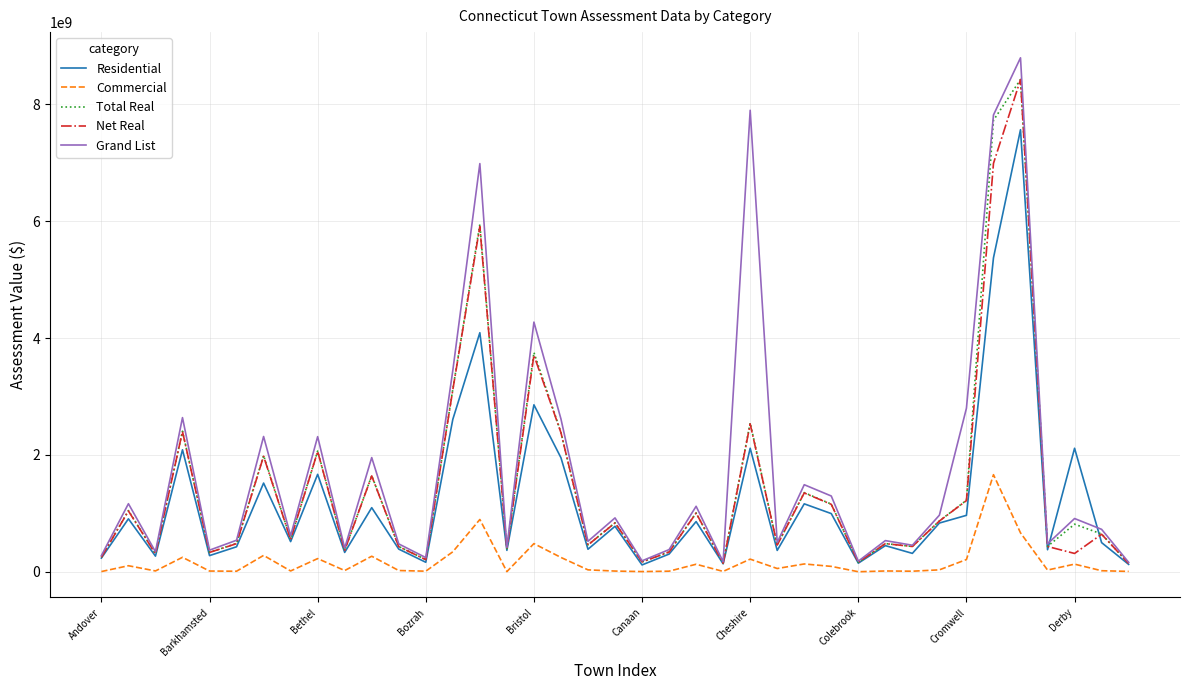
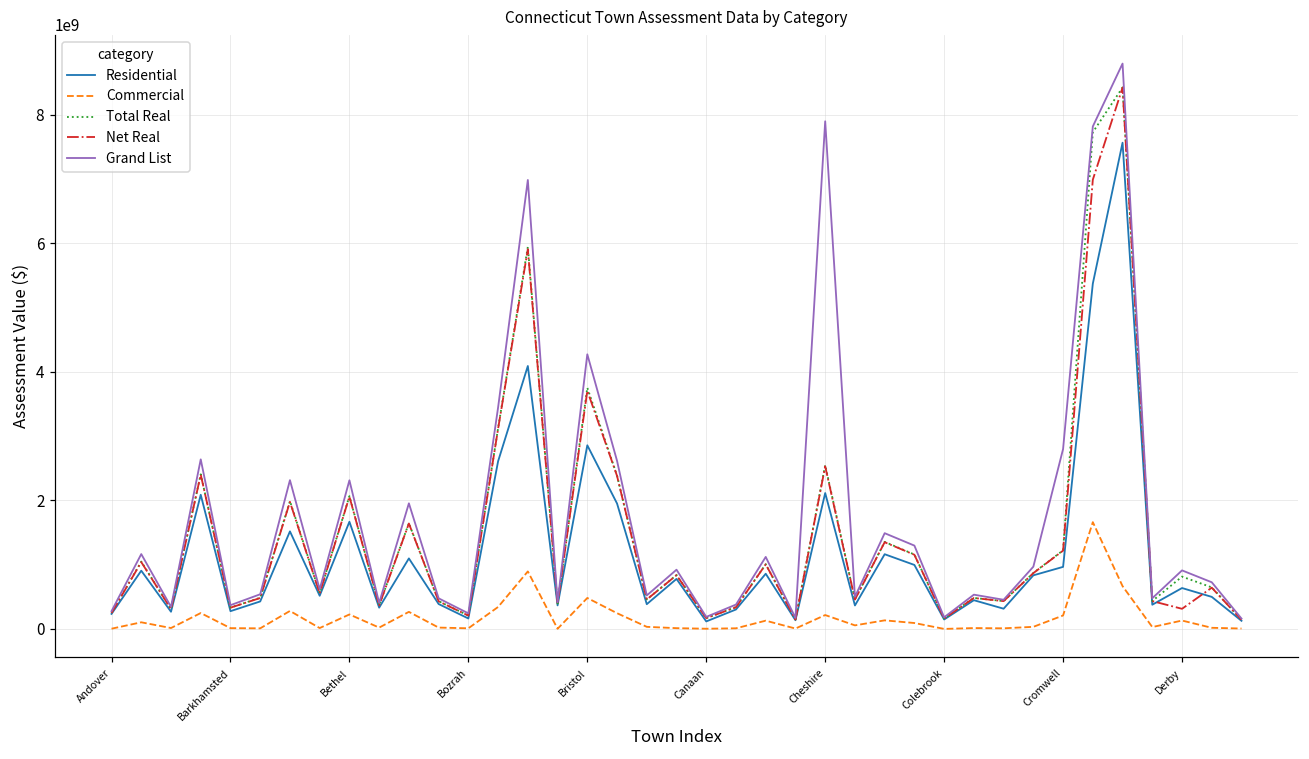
Residential, Derby: 2100000000 -> 600000000
